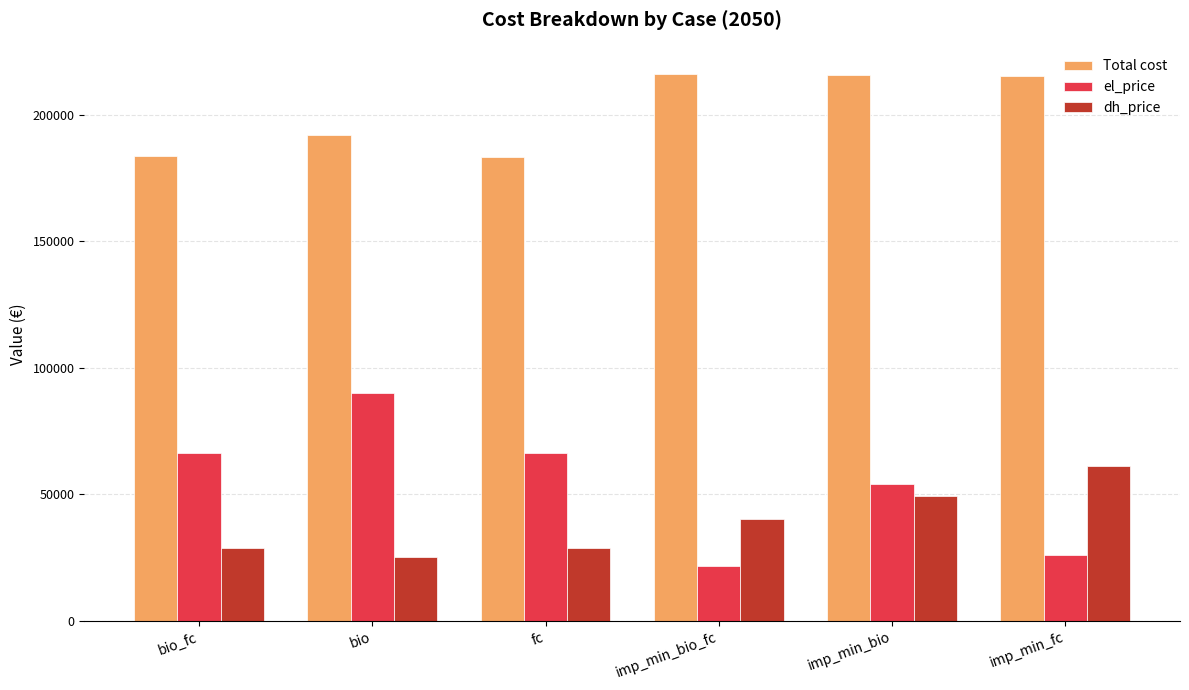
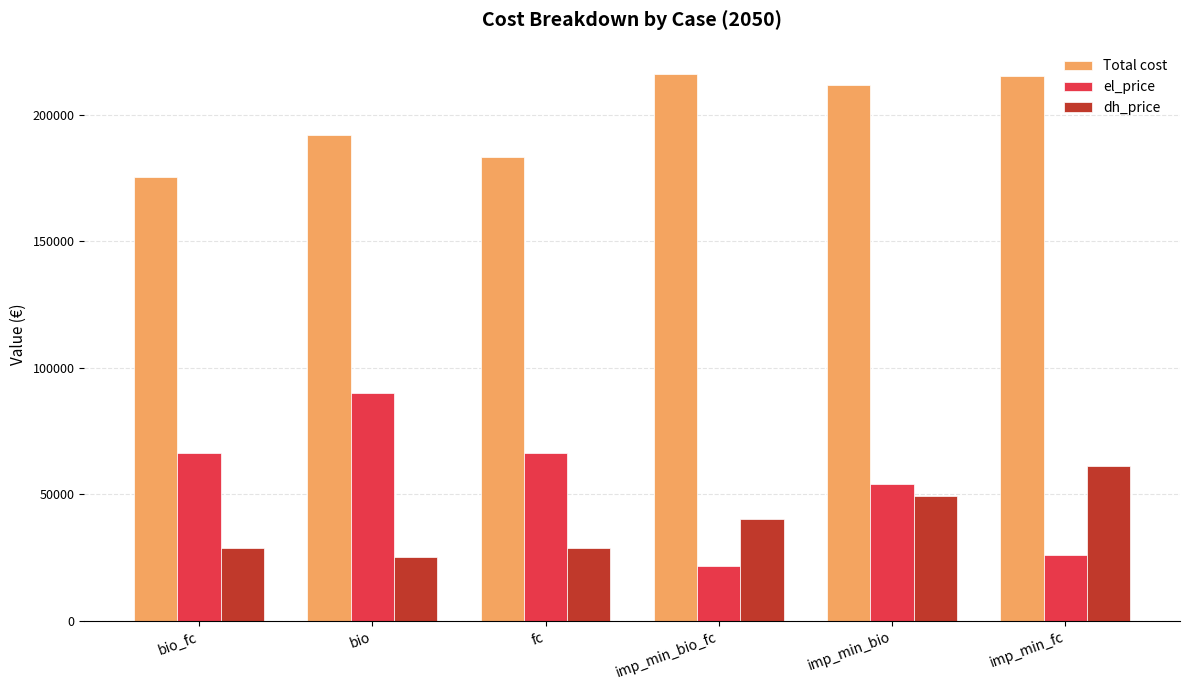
Total cost, bio_fc: 184000 -> 175000
Total cost, imp_min_bio: 216000 -> 212000
